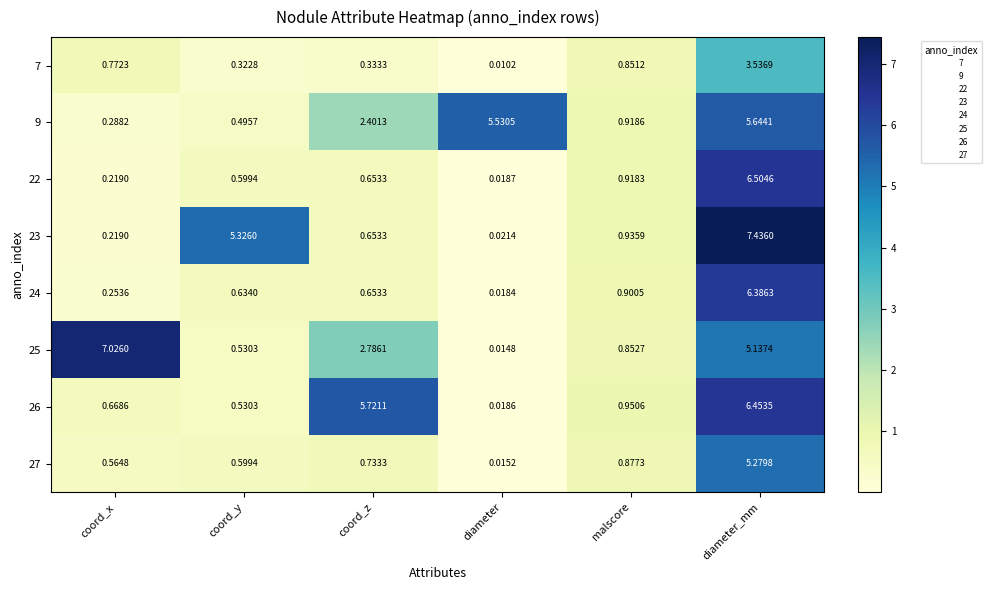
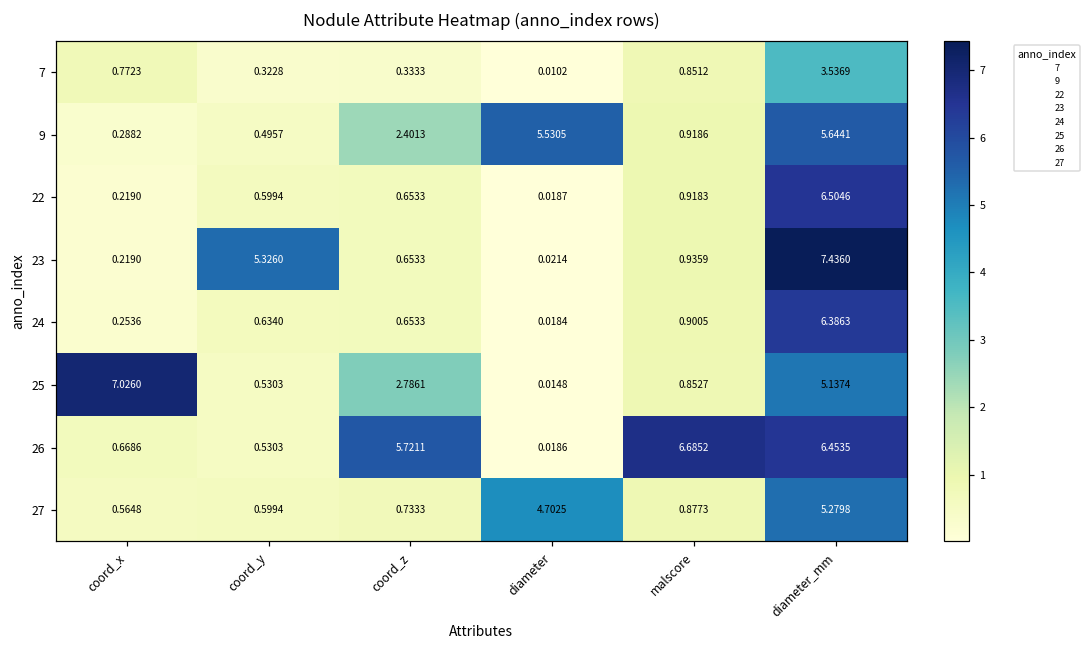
26, malscore: 0.9506 -> 6.6852
27, diameter: 0.0152 -> 4.7025
